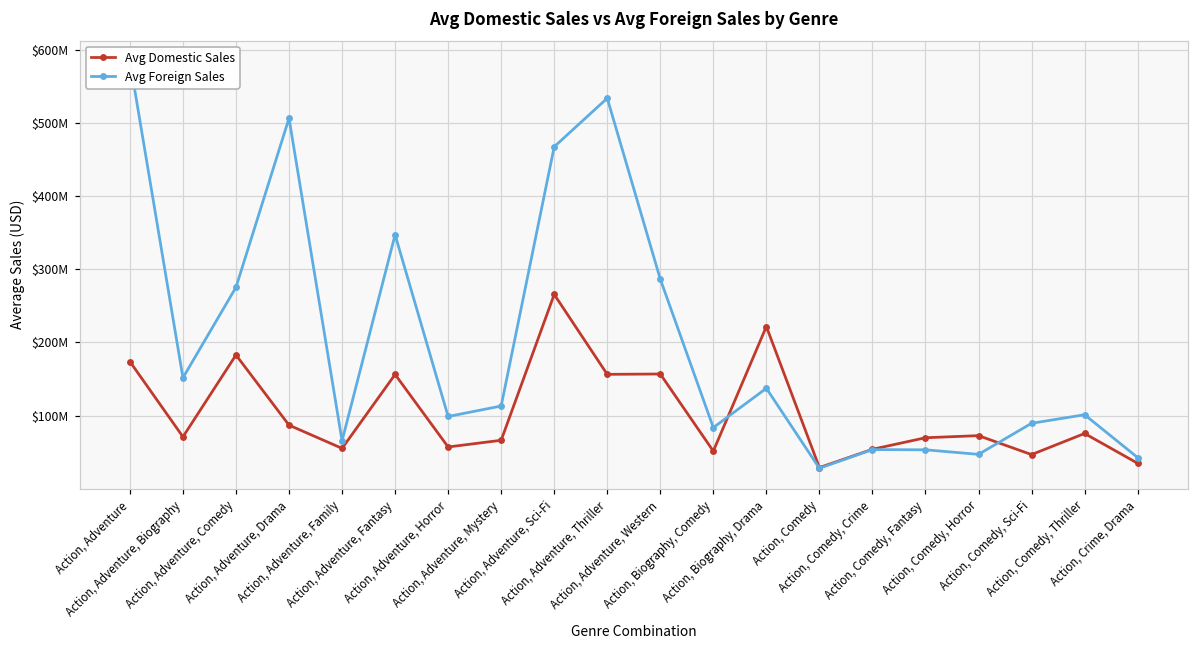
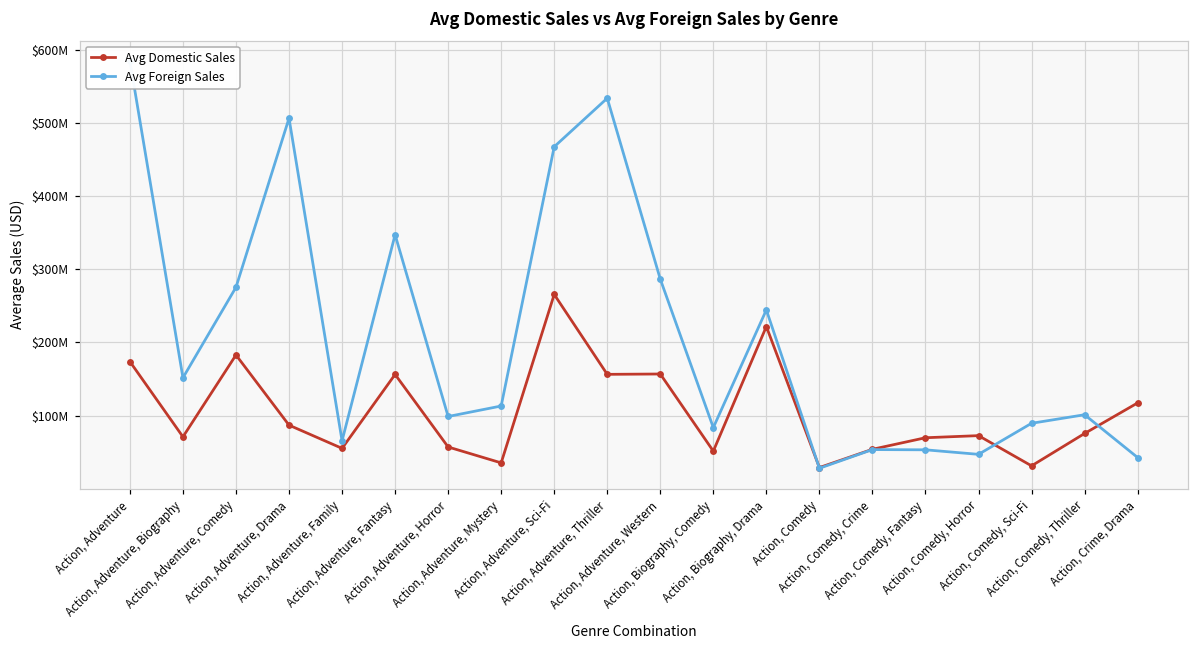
Avg Domestic Sales, Action, Adventure, Mystery: $70000000 -> $40000000
Avg Foreign Sales, Action, Biography, Drama: $140000000 -> $240000000
Avg Domestic Sales, Action, Comedy, Sci-Fi: $50000000 -> $30000000
Avg Domestic Sales, Action, Crime, Drama: $30000000 -> $120000000
